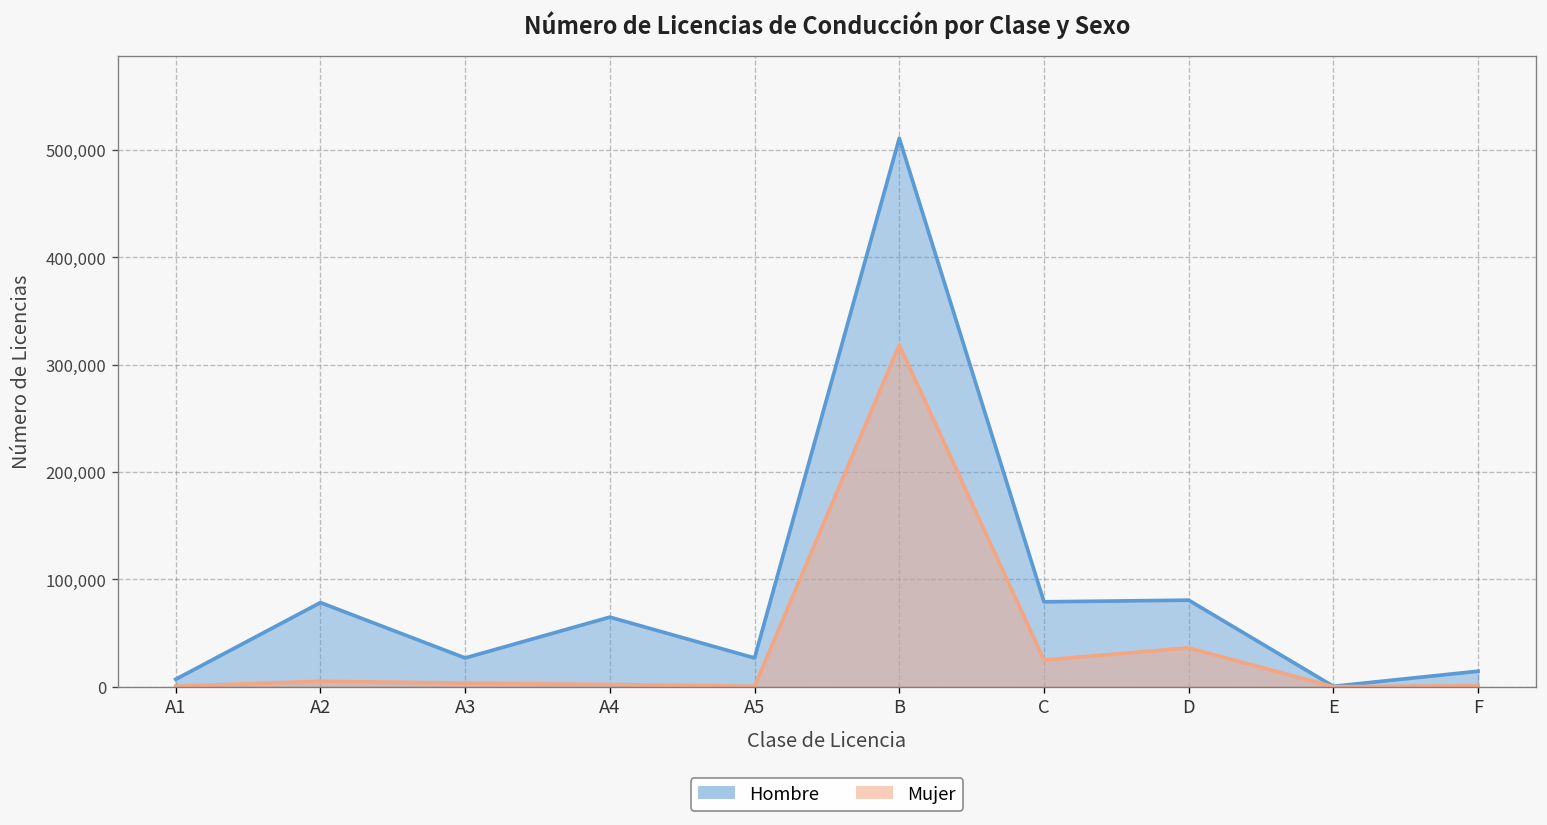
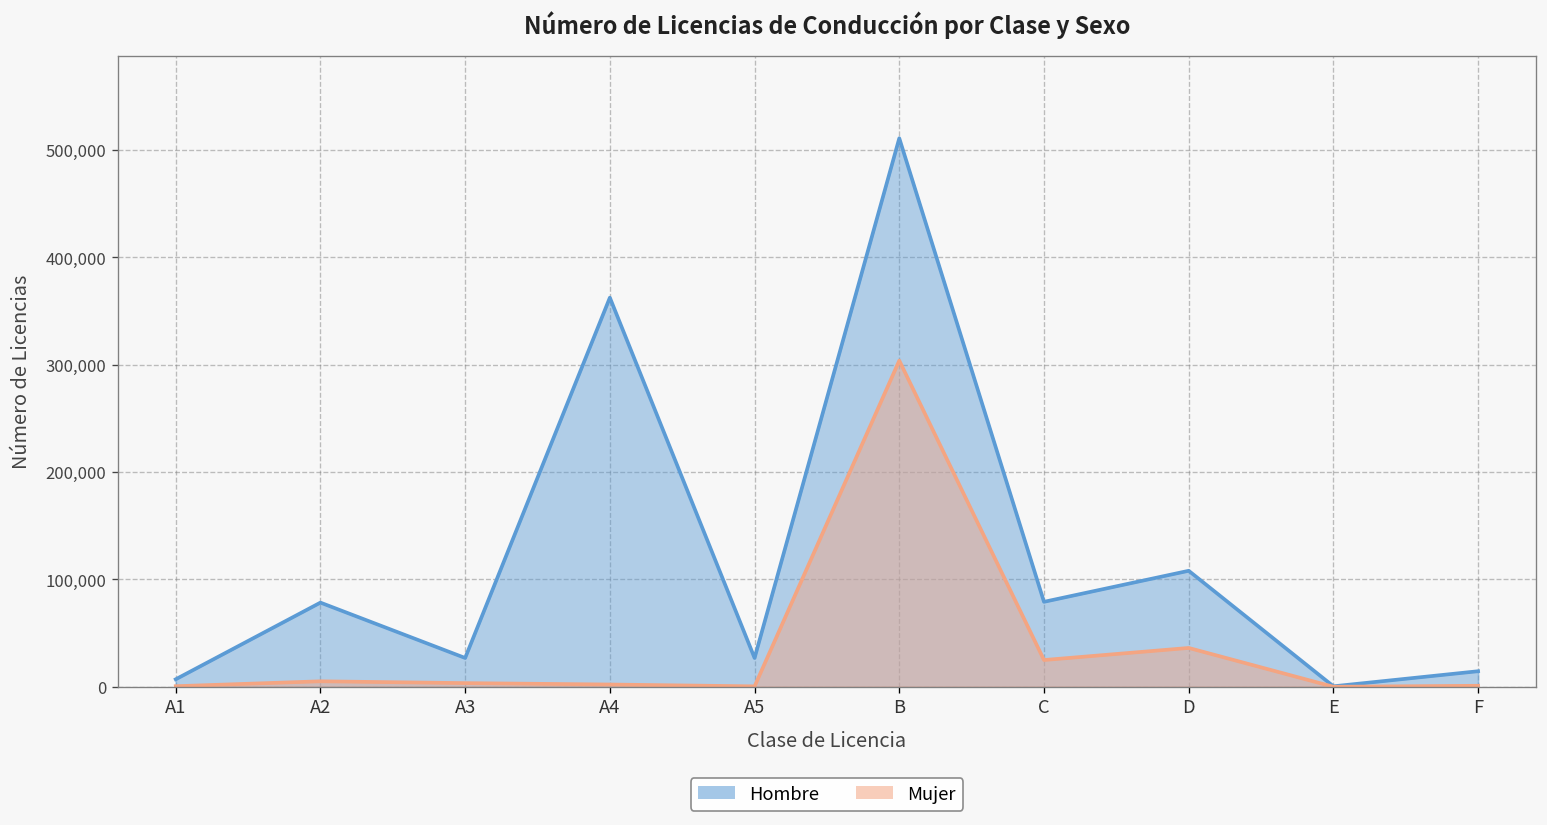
Hombre, A4: 60,000 -> 360,000
Mujer, B: 320,000 -> 300,000
Hombre, D: 80,000 -> 110,000
